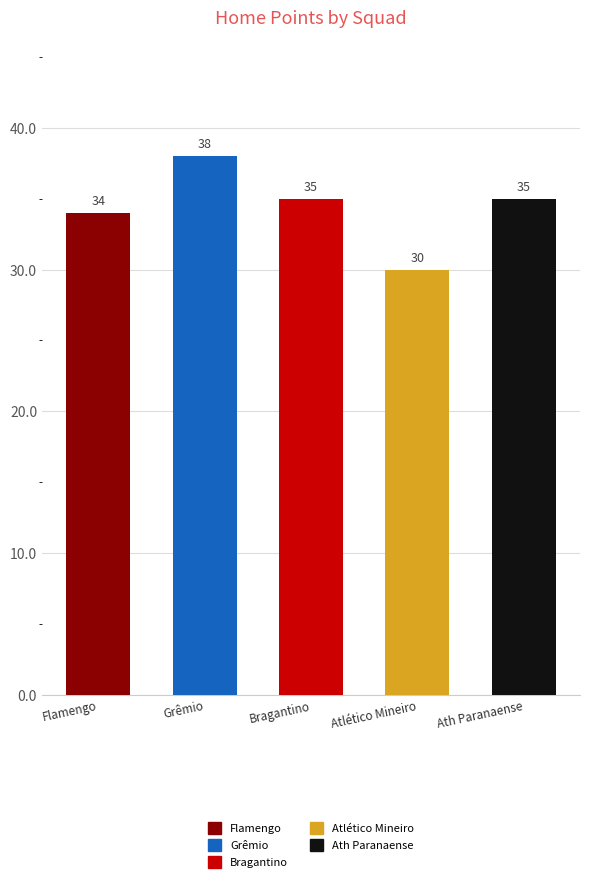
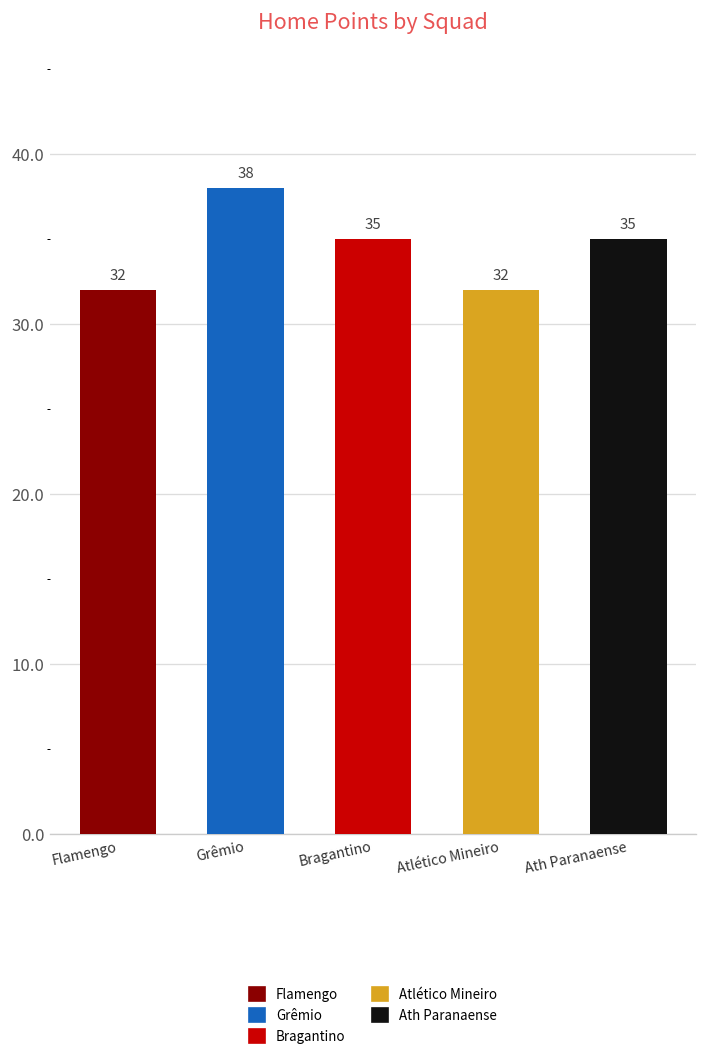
Flamengo: 34 -> 32
Atlético Mineiro: 30 -> 32
